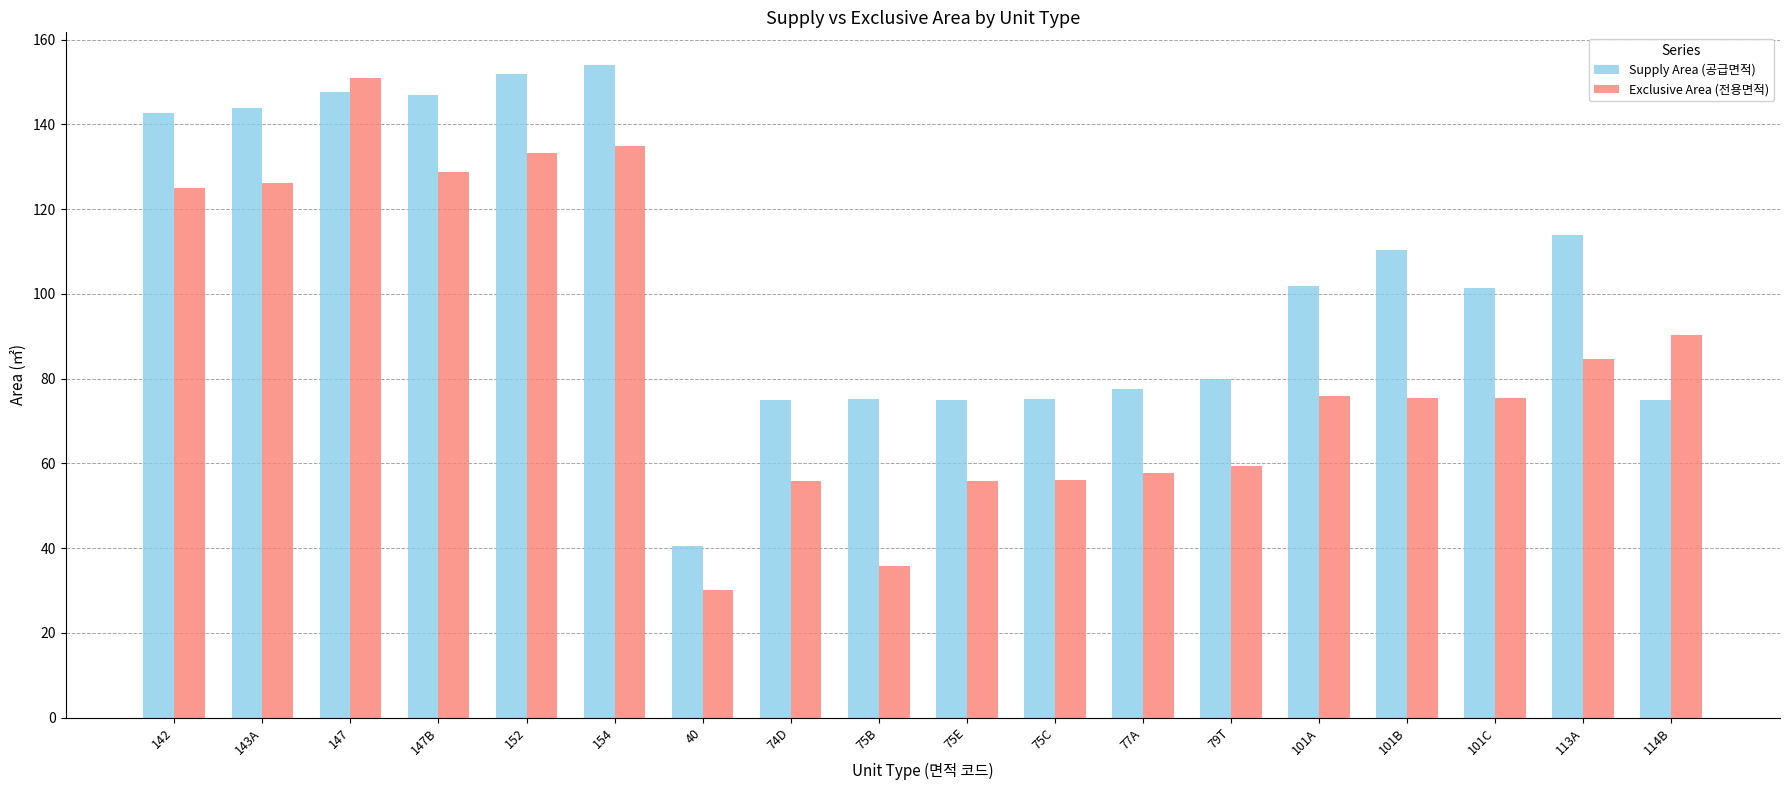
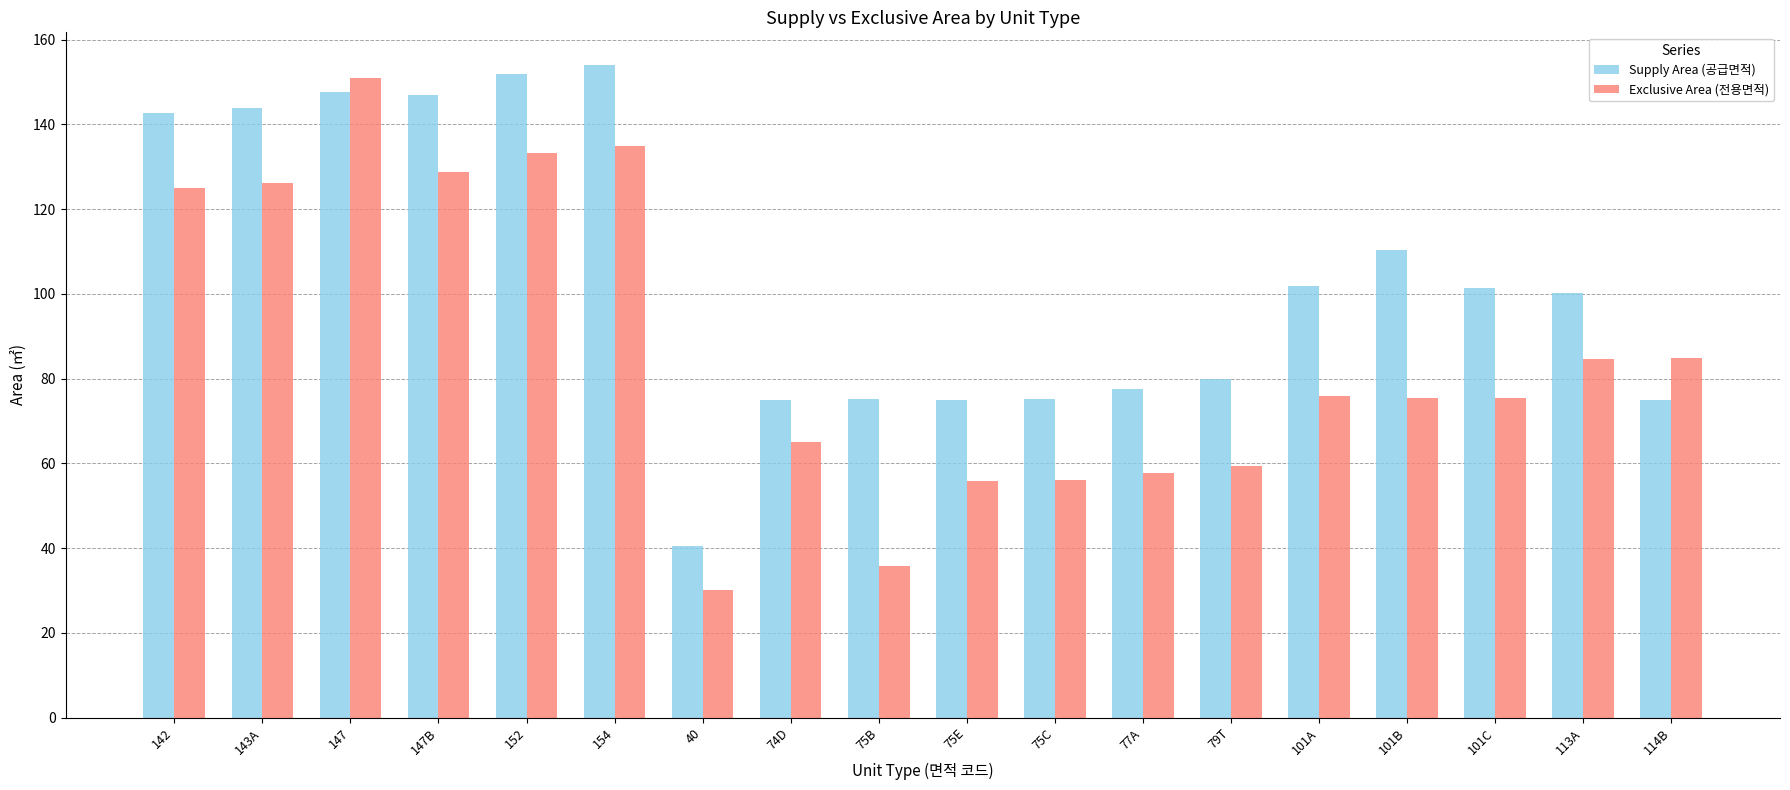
Exclusive Area (전용면적), 74D: 56 -> 65
Supply Area (공급면적), 113A: 114 -> 100
Exclusive Area (전용면적), 114B: 90 -> 85
